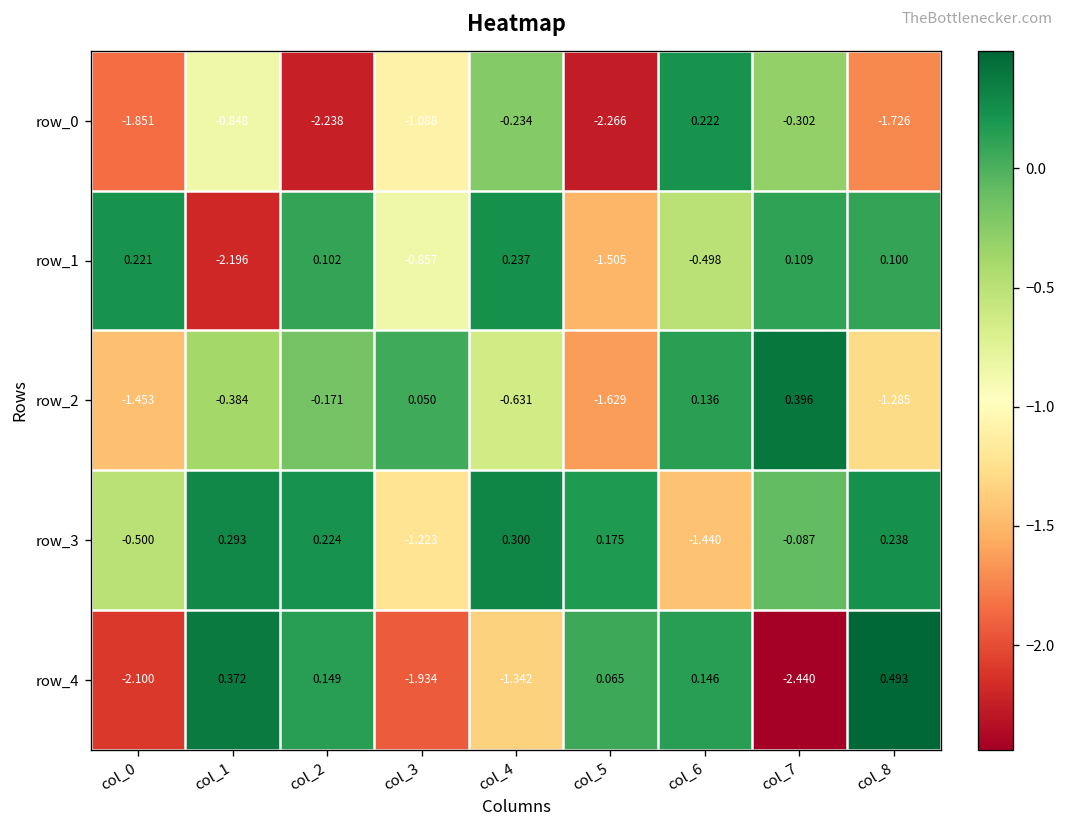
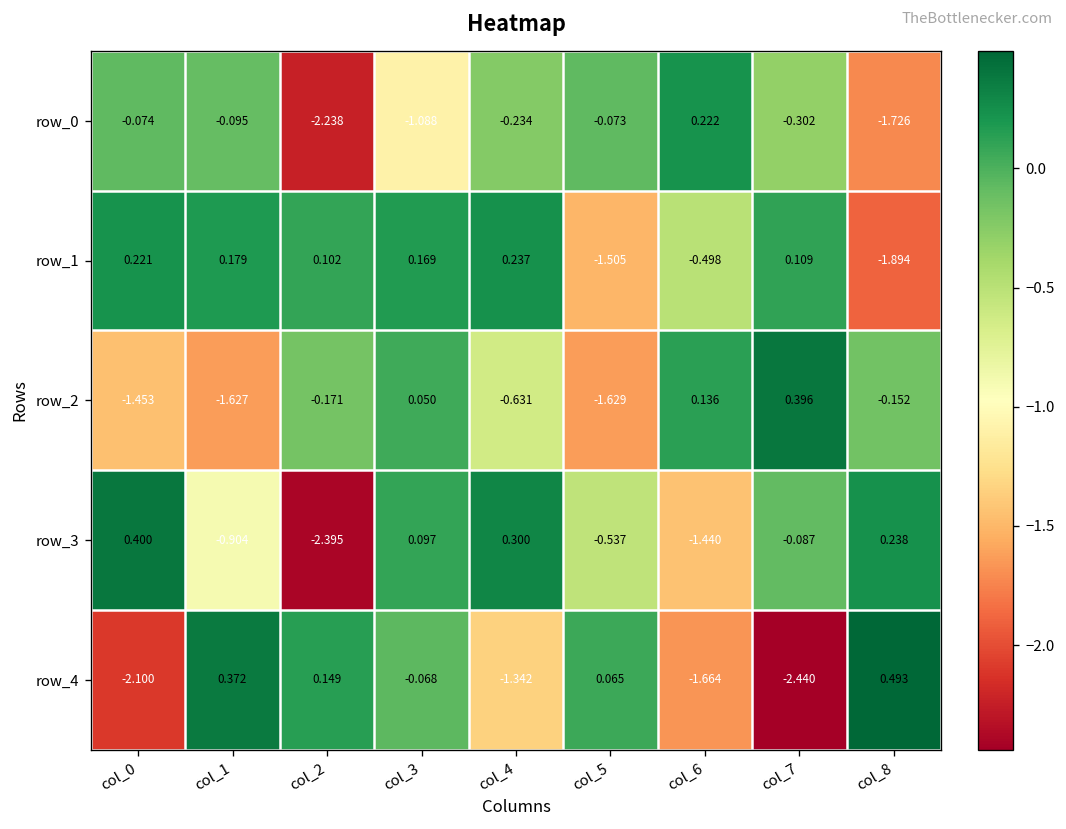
row_0, col_0: -1.851 -> -0.074
row_0, col_1: -0.848 -> -0.095
row_0, col_5: -2.266 -> -0.073
row_1, col_1: -2.196 -> 0.179
row_1, col_3: -0.857 -> 0.169
row_1, col_8: 0.100 -> -1.894
row_2, col_1: -0.384 -> -1.627
row_2, col_8: -1.285 -> -0.152
row_3, col_0: -0.500 -> 0.400
row_3, col_1: 0.293 -> -0.904
row_3, col_2: 0.224 -> -2.395
row_3, col_3: -1.223 -> 0.097
row_3, col_5: 0.175 -> -0.537
row_4, col_3: -1.934 -> -0.068
row_4, col_6: 0.146 -> -1.664
